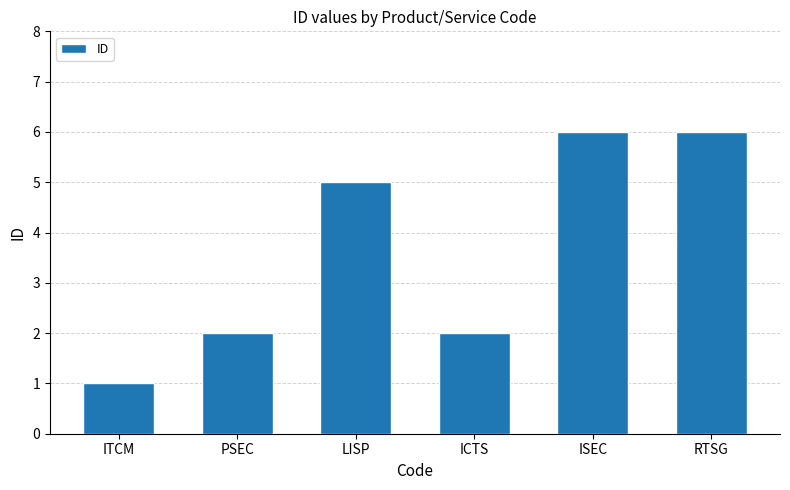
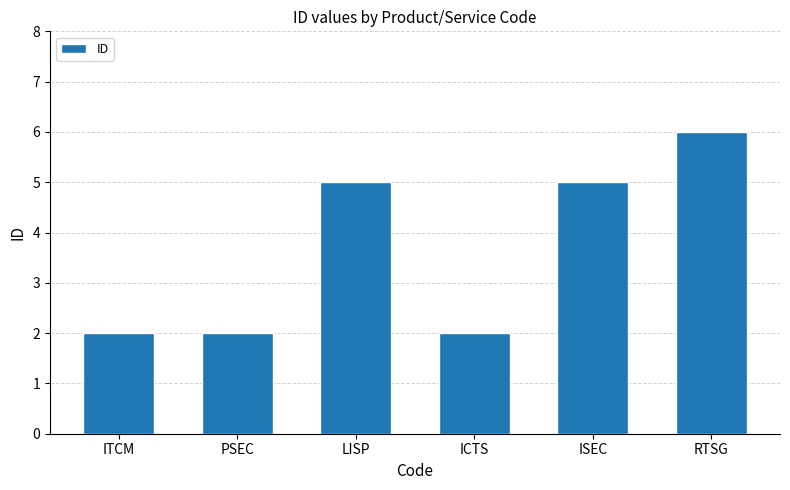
ITCM: 1 -> 2
ISEC: 6 -> 5
